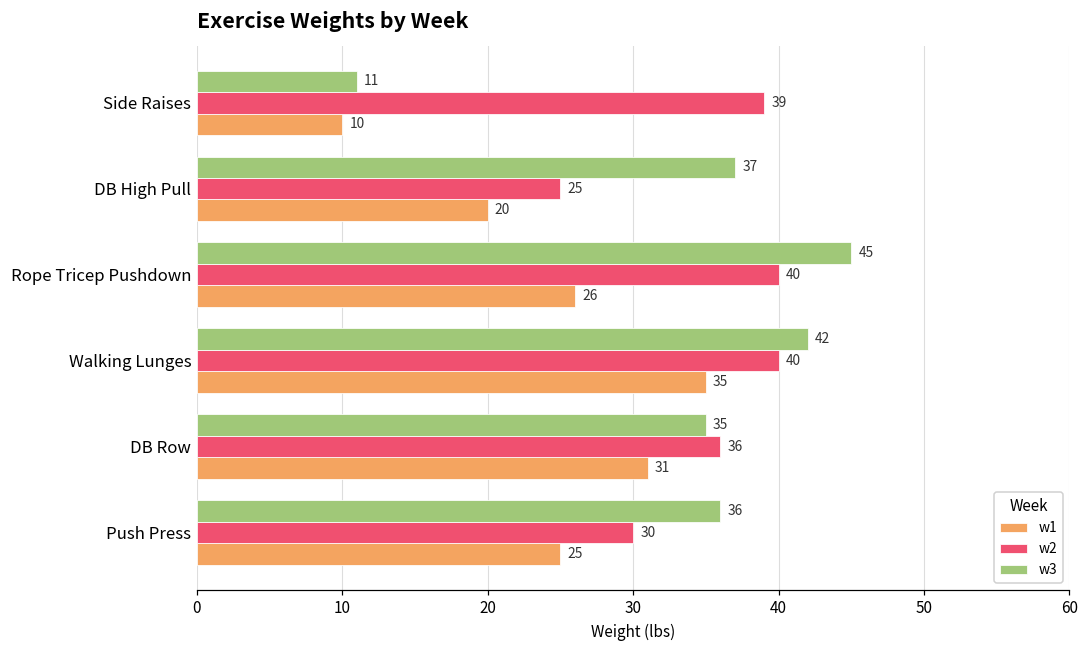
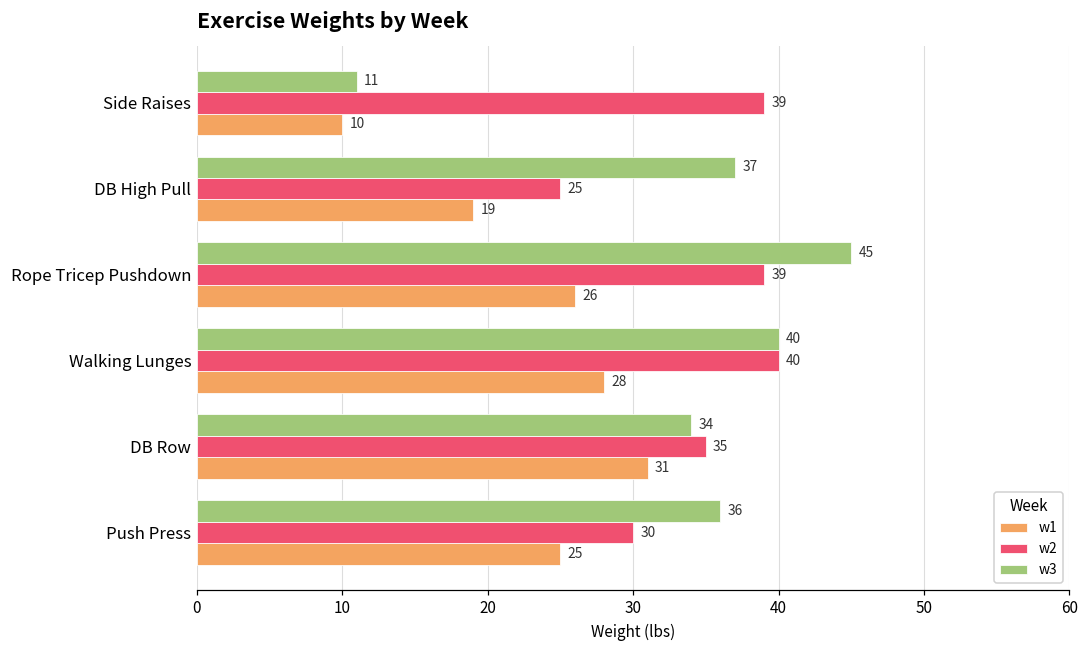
w1, DB High Pull: 20 -> 19
w2, Rope Tricep Pushdown: 40 -> 39
w3, Walking Lunges: 42 -> 40
w1, Walking Lunges: 35 -> 28
w3, DB Row: 35 -> 34
w2, DB Row: 36 -> 35
